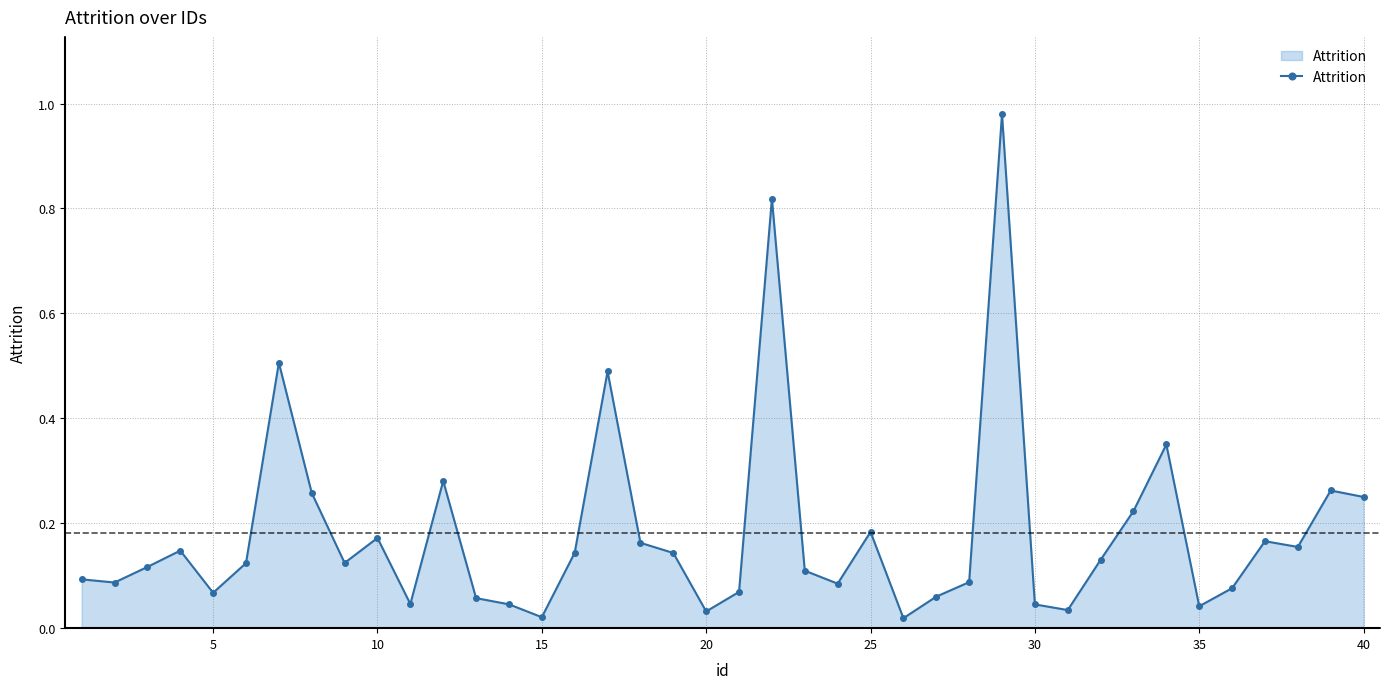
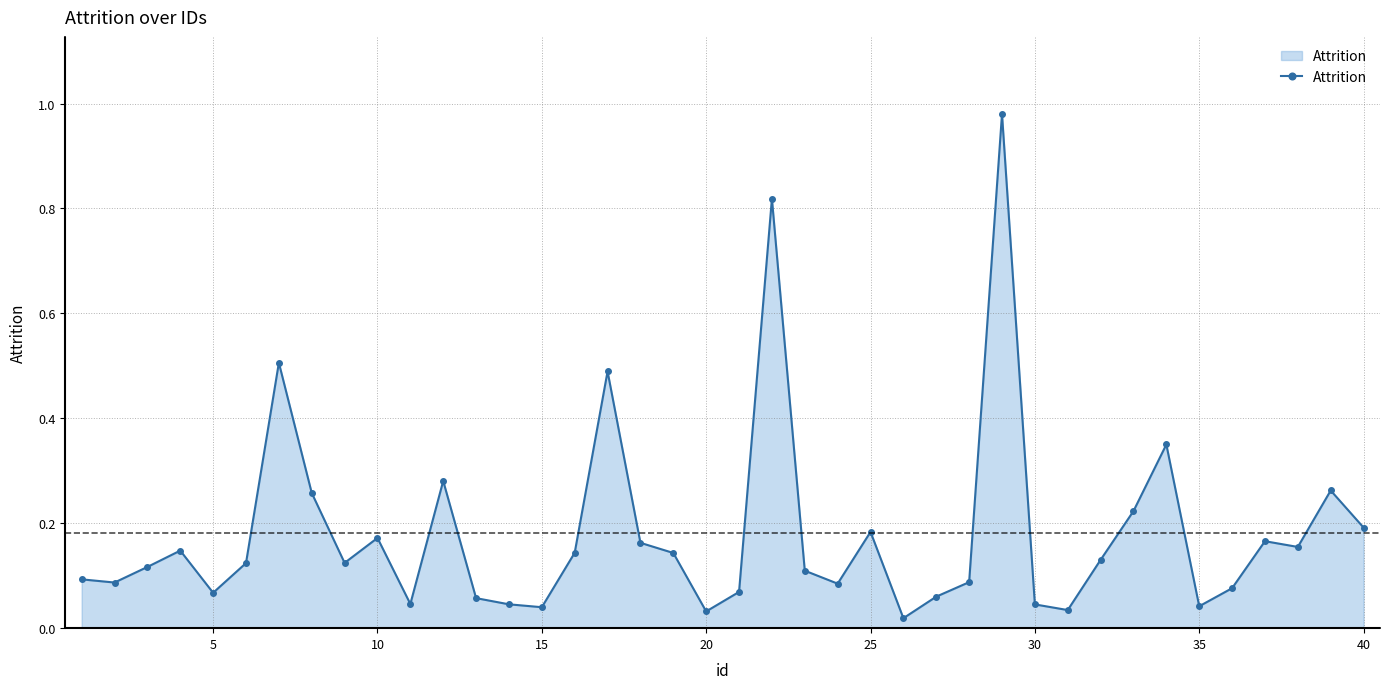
15: 0.02 -> 0.04
40: 0.25 -> 0.19
